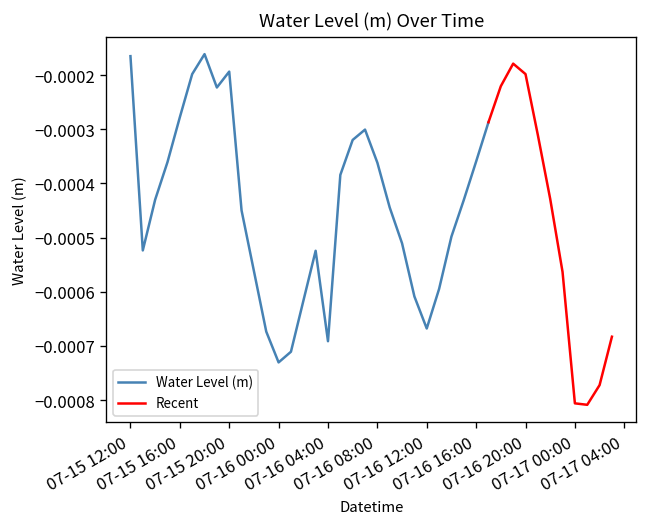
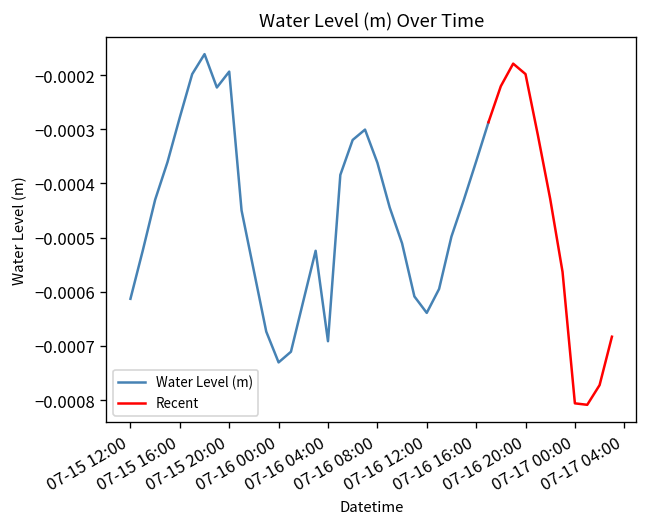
Water Level (m), 07-15 12:00: -0.00016 -> -0.00061
Water Level (m), 07-16 12:00: -0.00067 -> -0.00064
